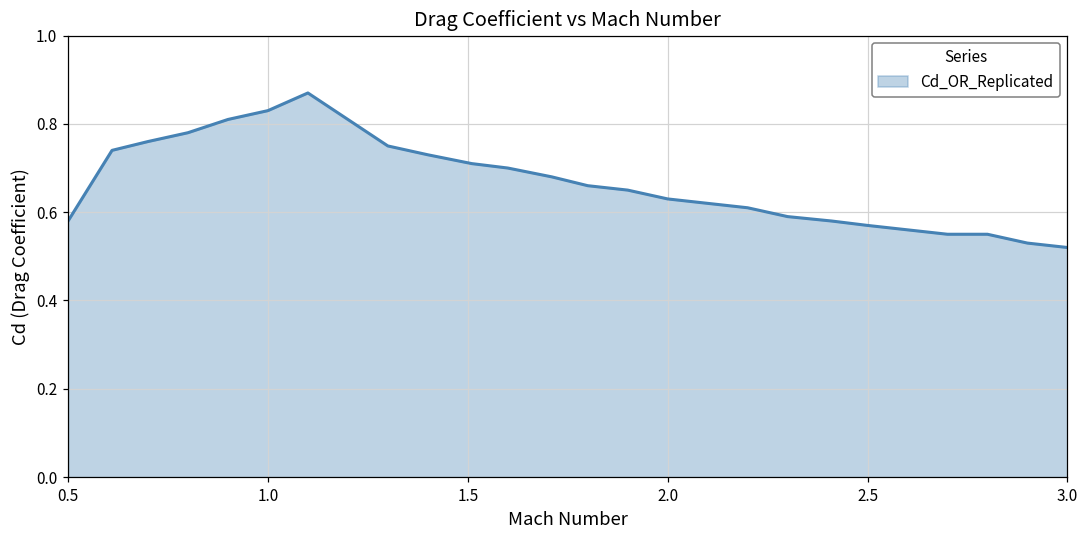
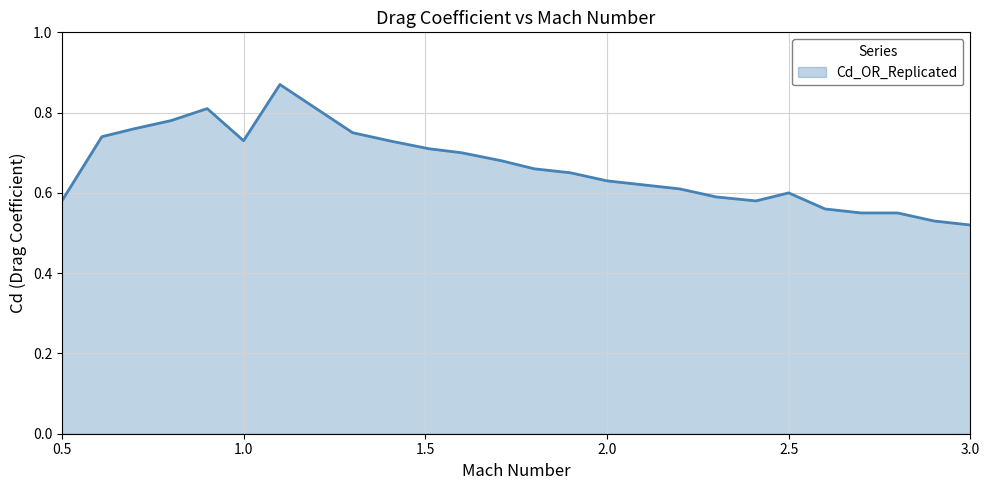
1.0: 0.83 -> 0.73
2.5: 0.57 -> 0.60
